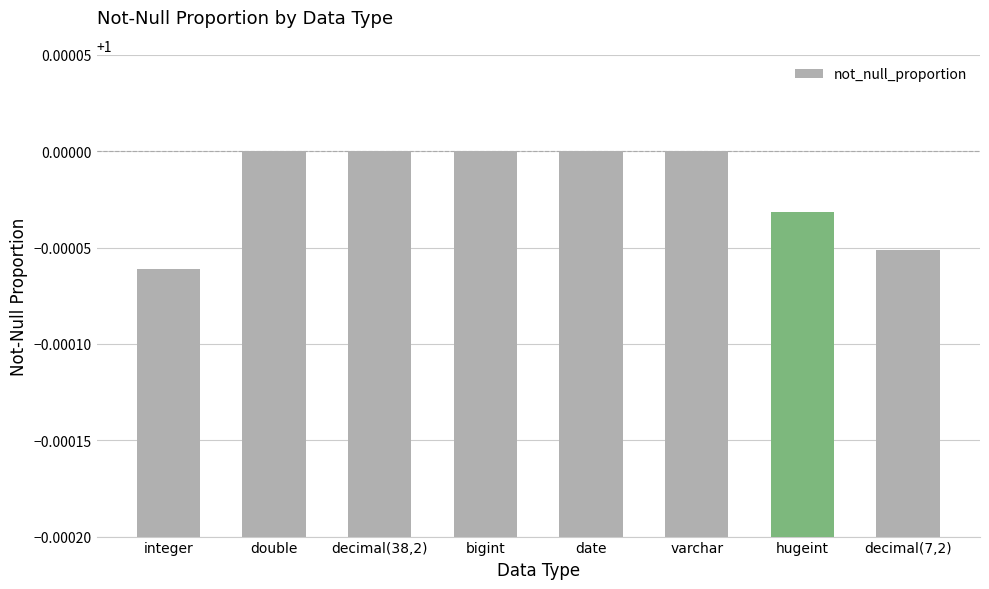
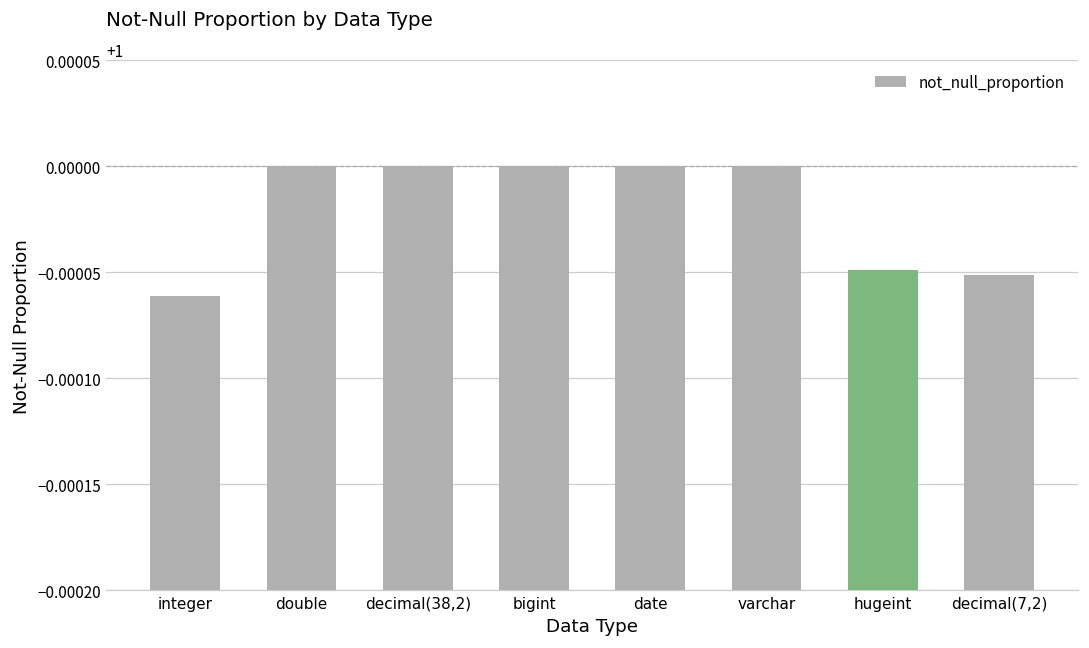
hugeint: 0.999968 -> 0.999951
